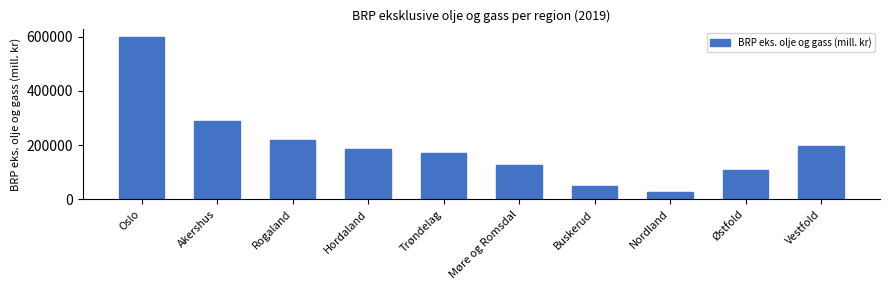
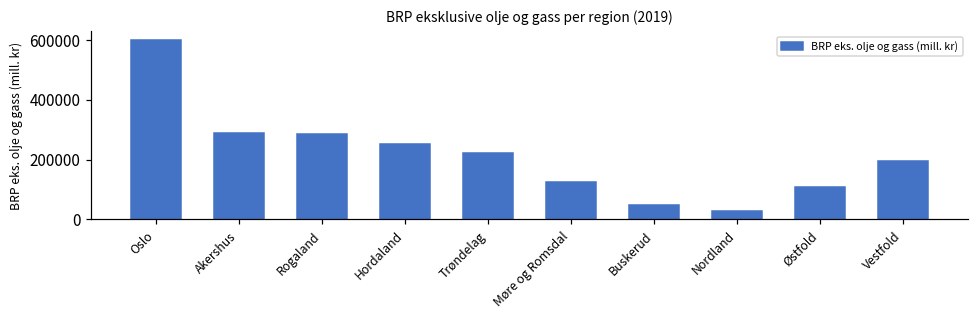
Rogaland: 220000 -> 290000
Hordaland: 180000 -> 250000
Trøndelag: 170000 -> 220000
